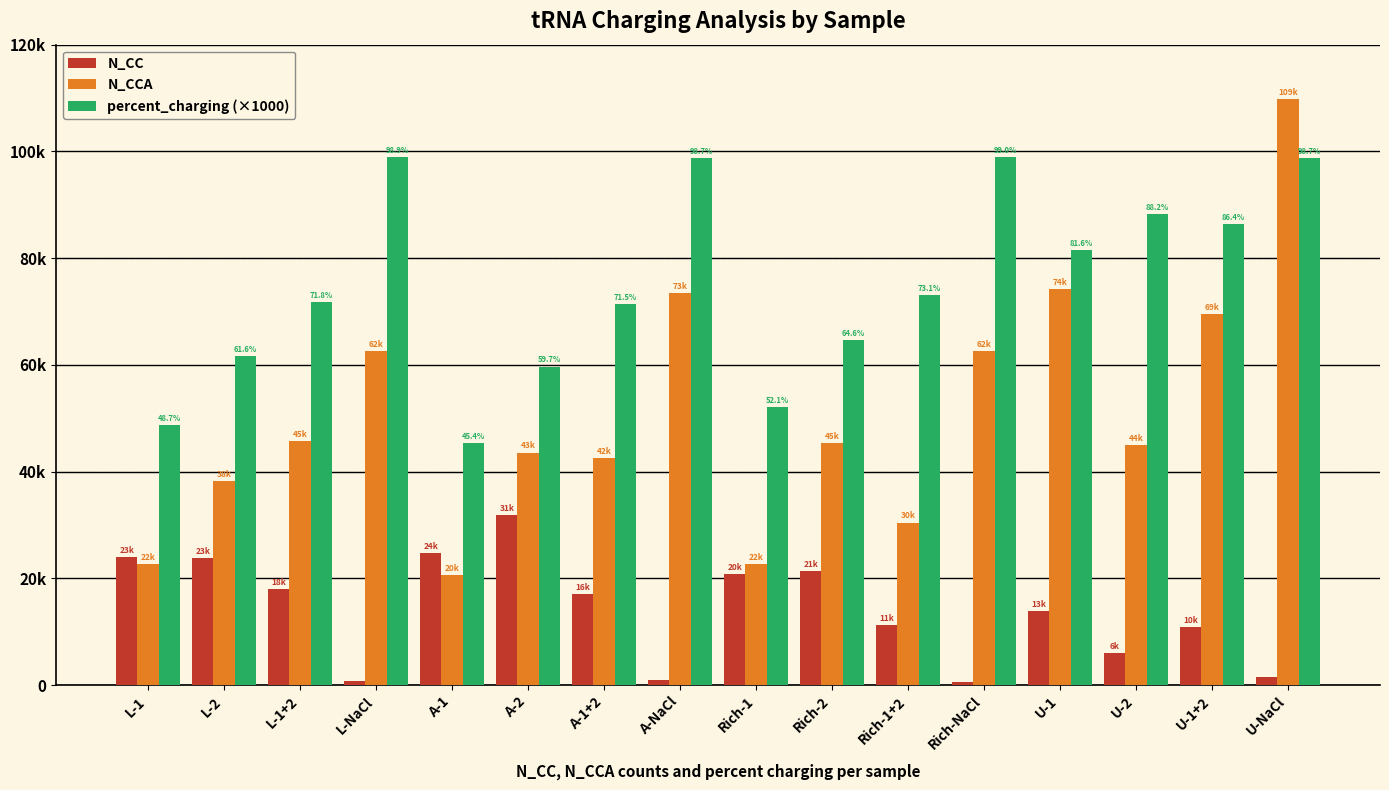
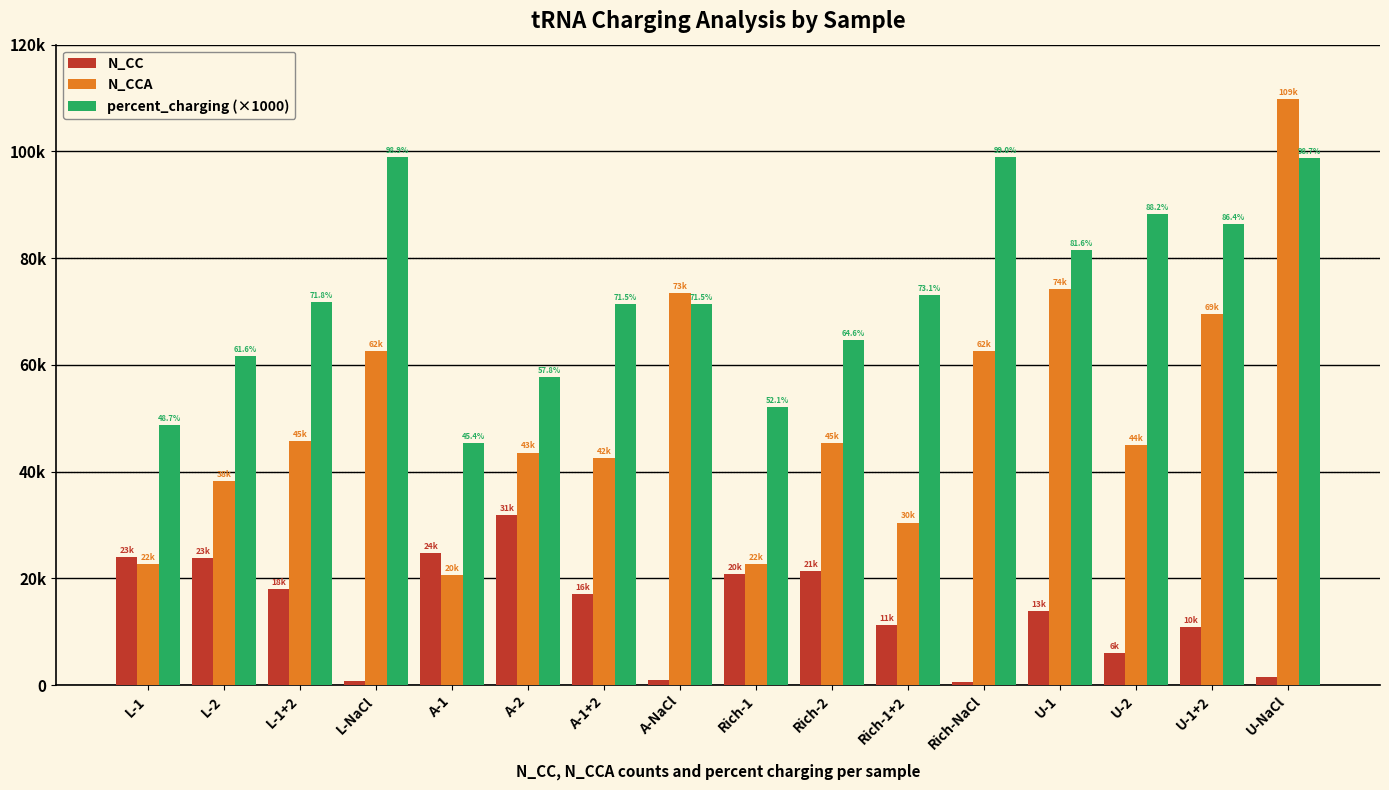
percent_charging (×1000), A-2: 59.7% -> 57.8%
percent_charging (×1000), A-NaCl: 98.7% -> 71.5%
